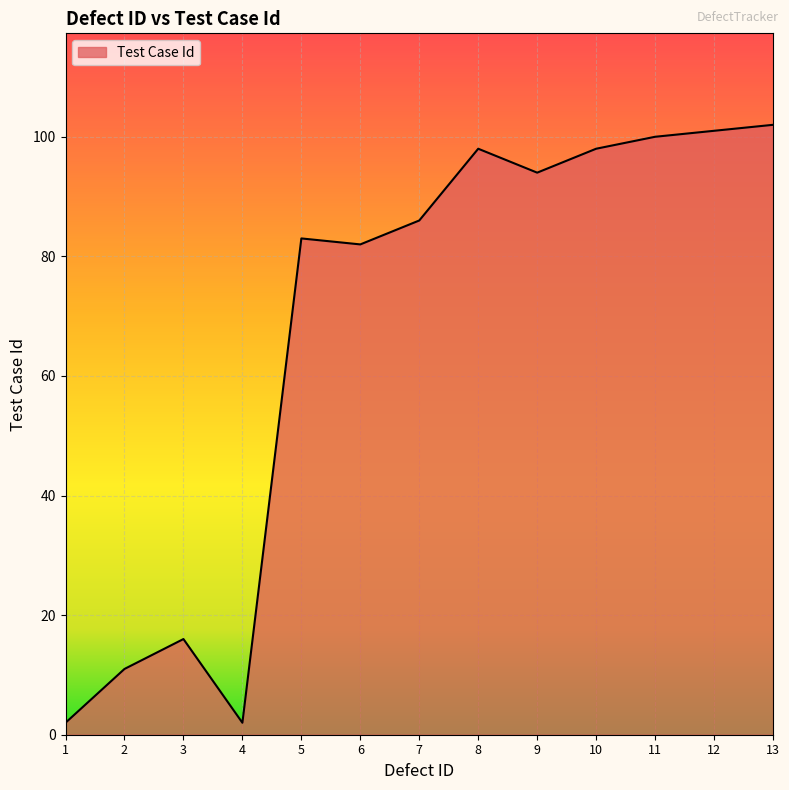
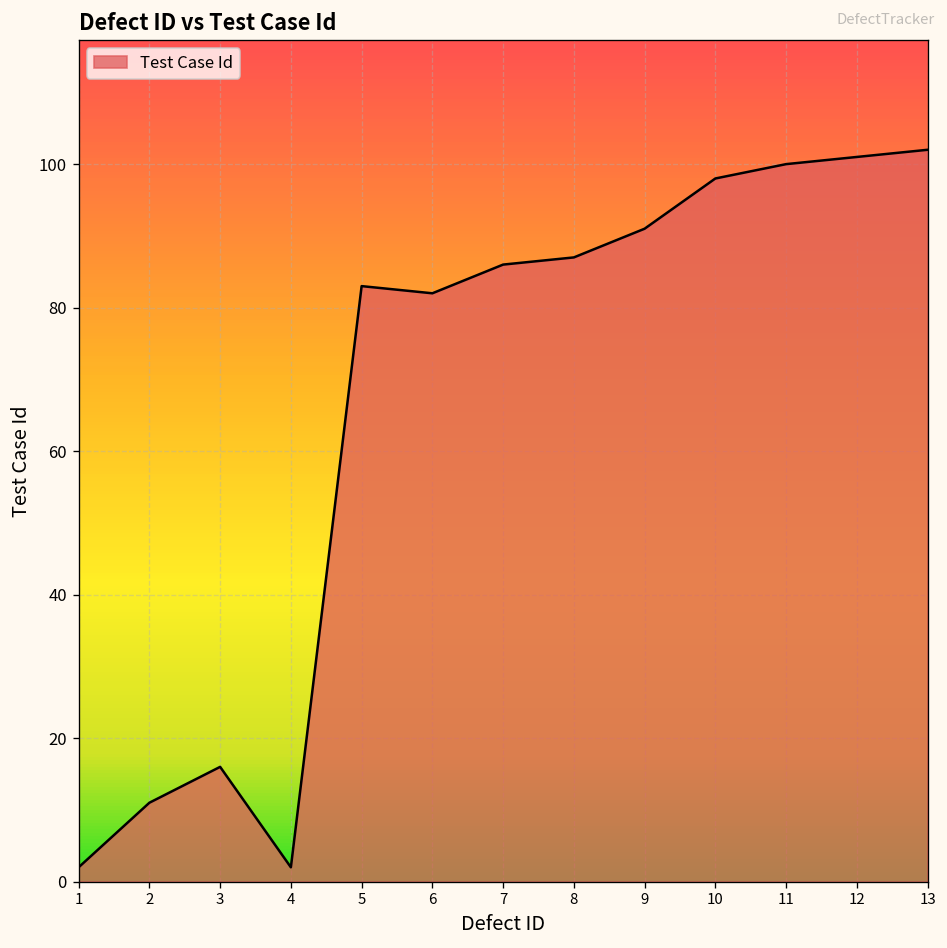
8: 98 -> 87
9: 94 -> 91
